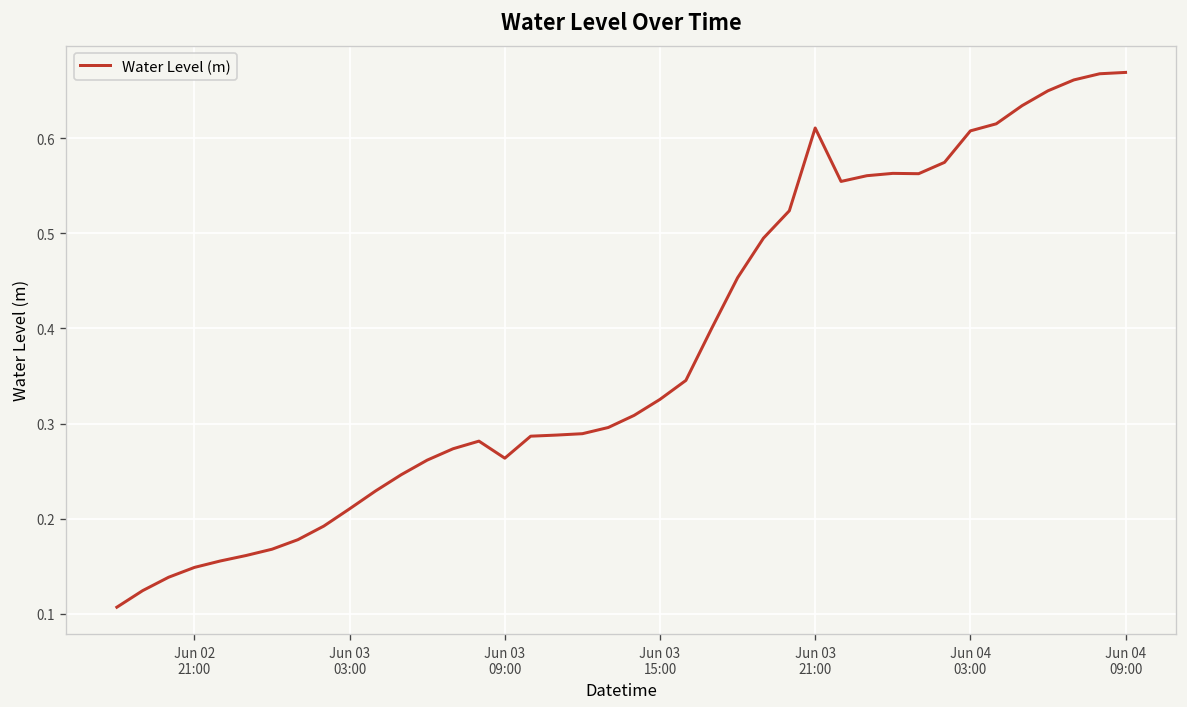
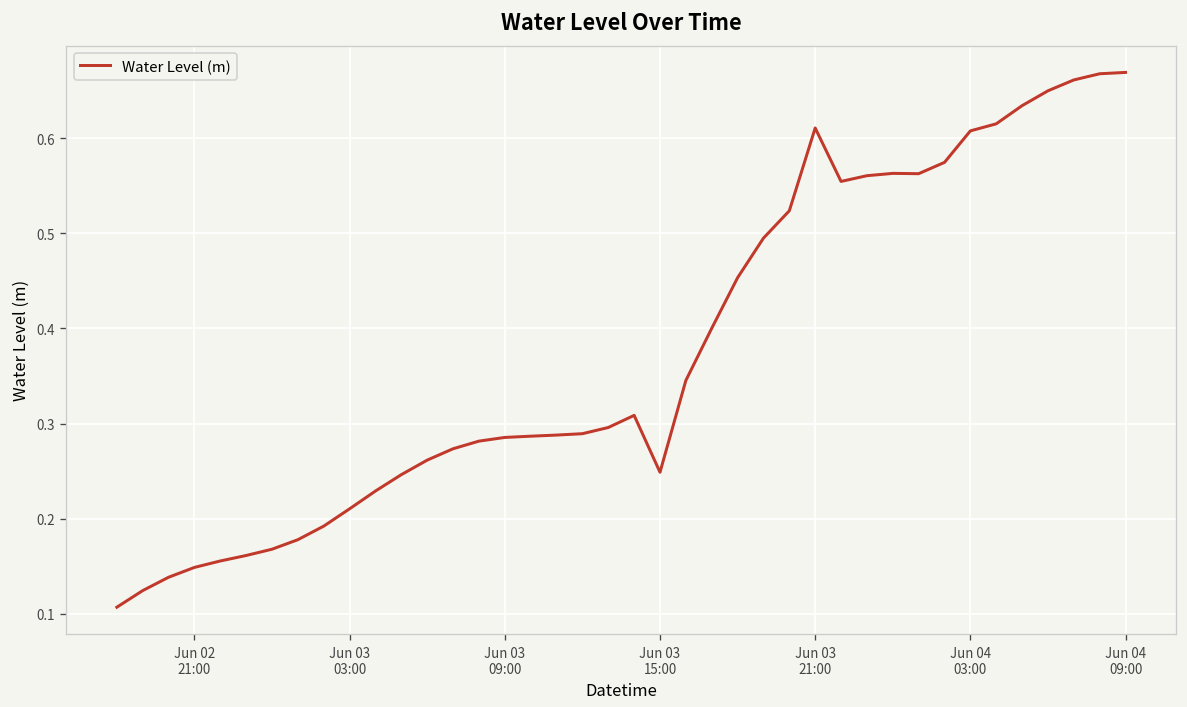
Jun 03 09:00: 0.26 -> 0.29
Jun 03 15:00: 0.33 -> 0.25
